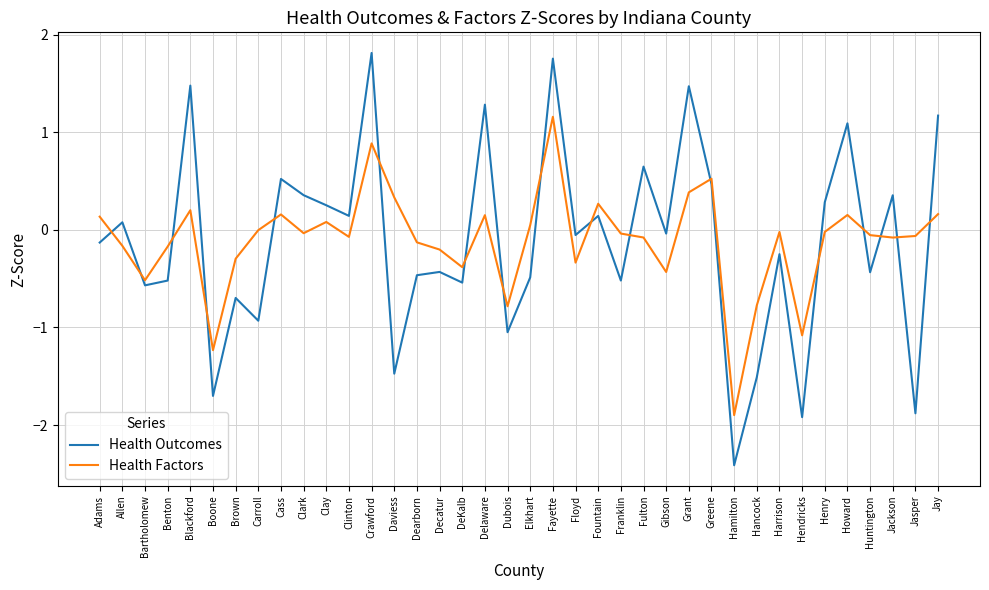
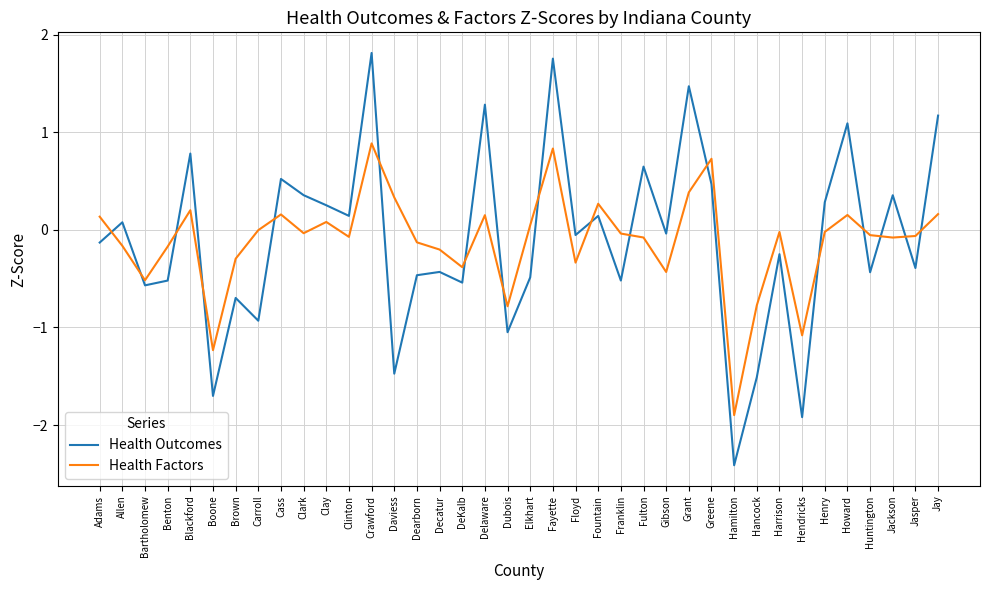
Health Outcomes, Blackford: 1.5 -> 0.8
Health Factors, Fayette: 1.2 -> 0.8
Health Factors, Greene: 0.5 -> 0.7
Health Outcomes, Jasper: -1.9 -> -0.4
